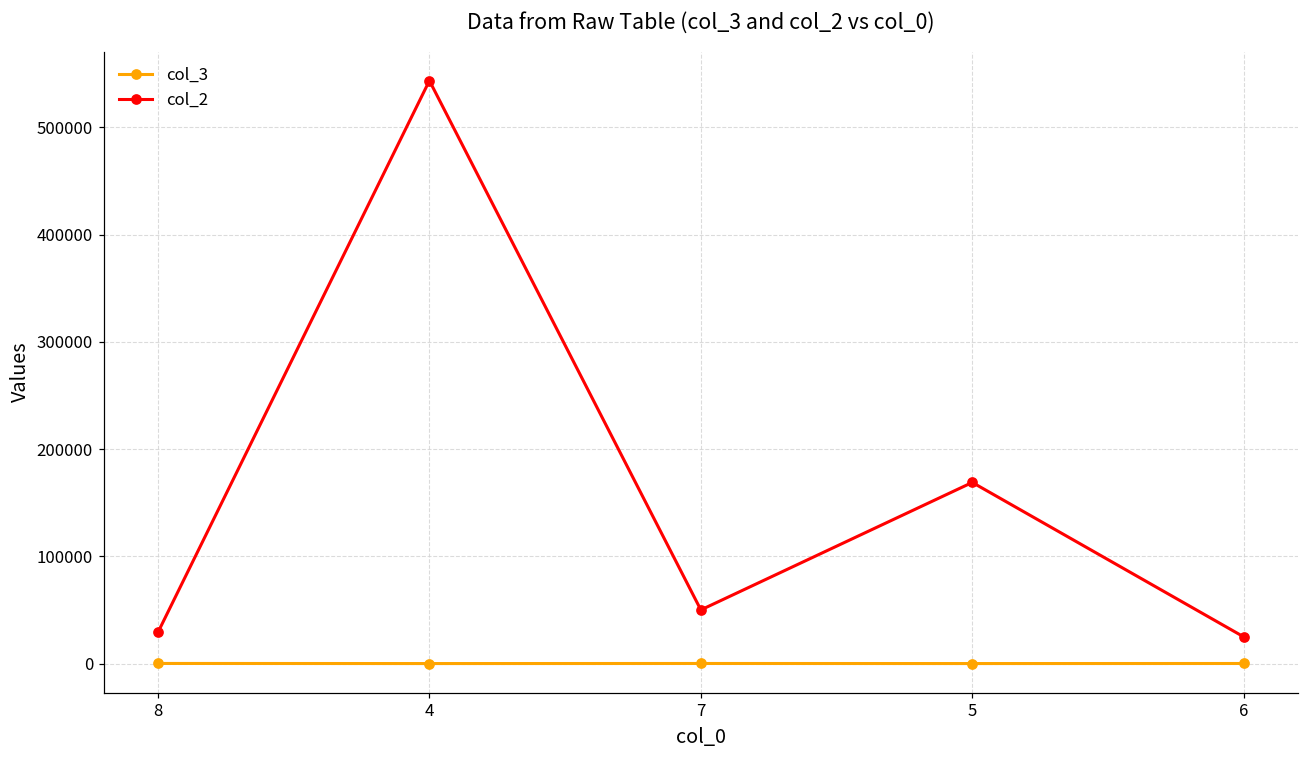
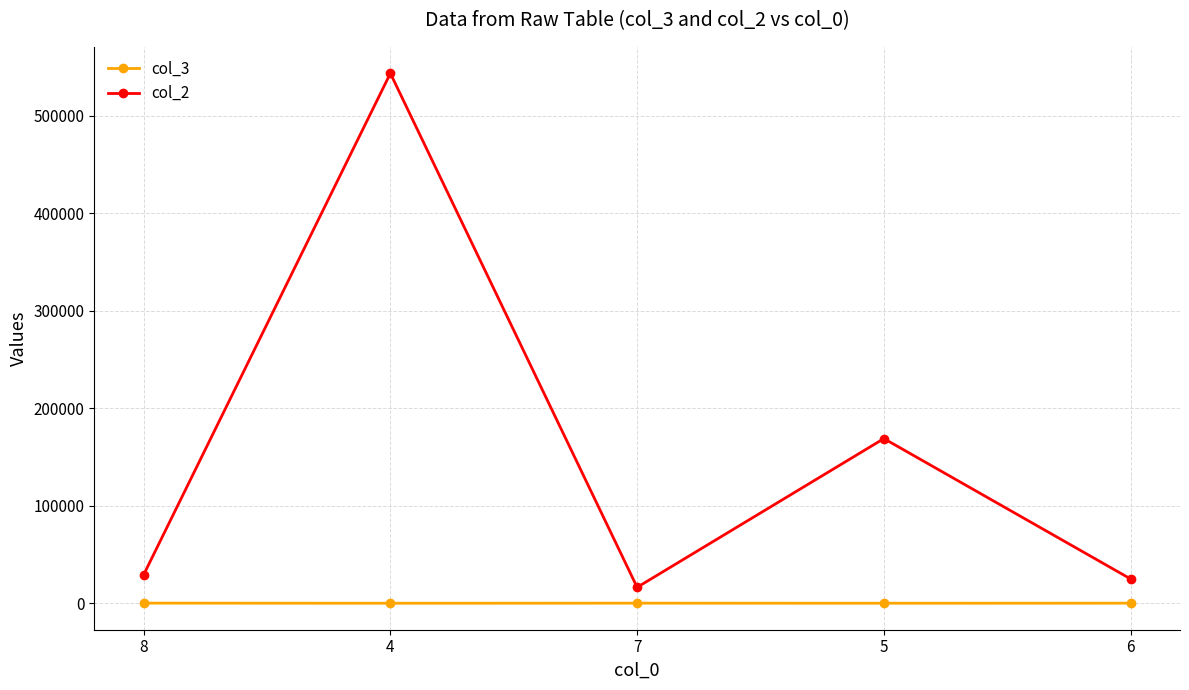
col_2, 7: 50000 -> 20000
